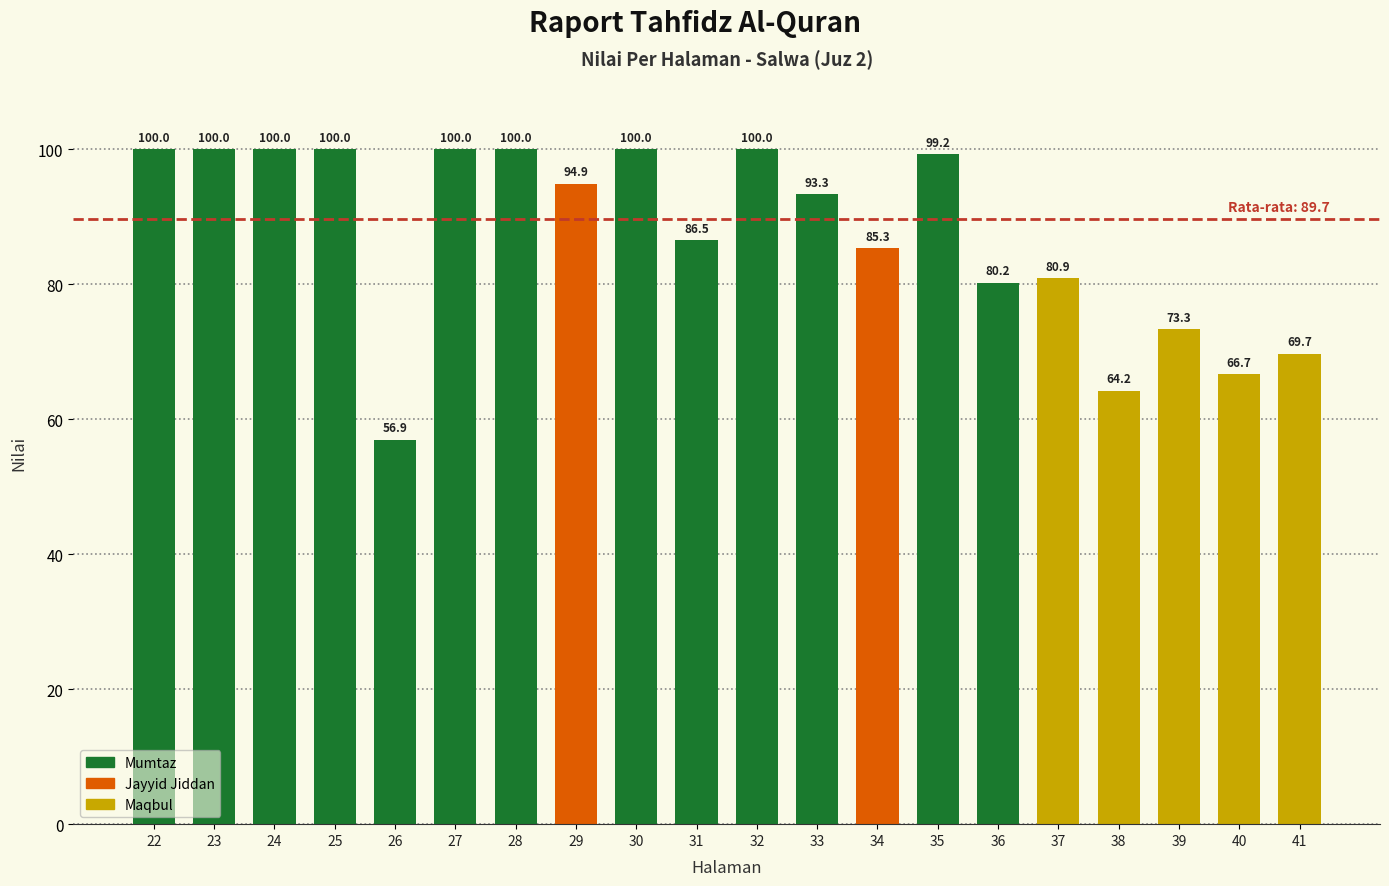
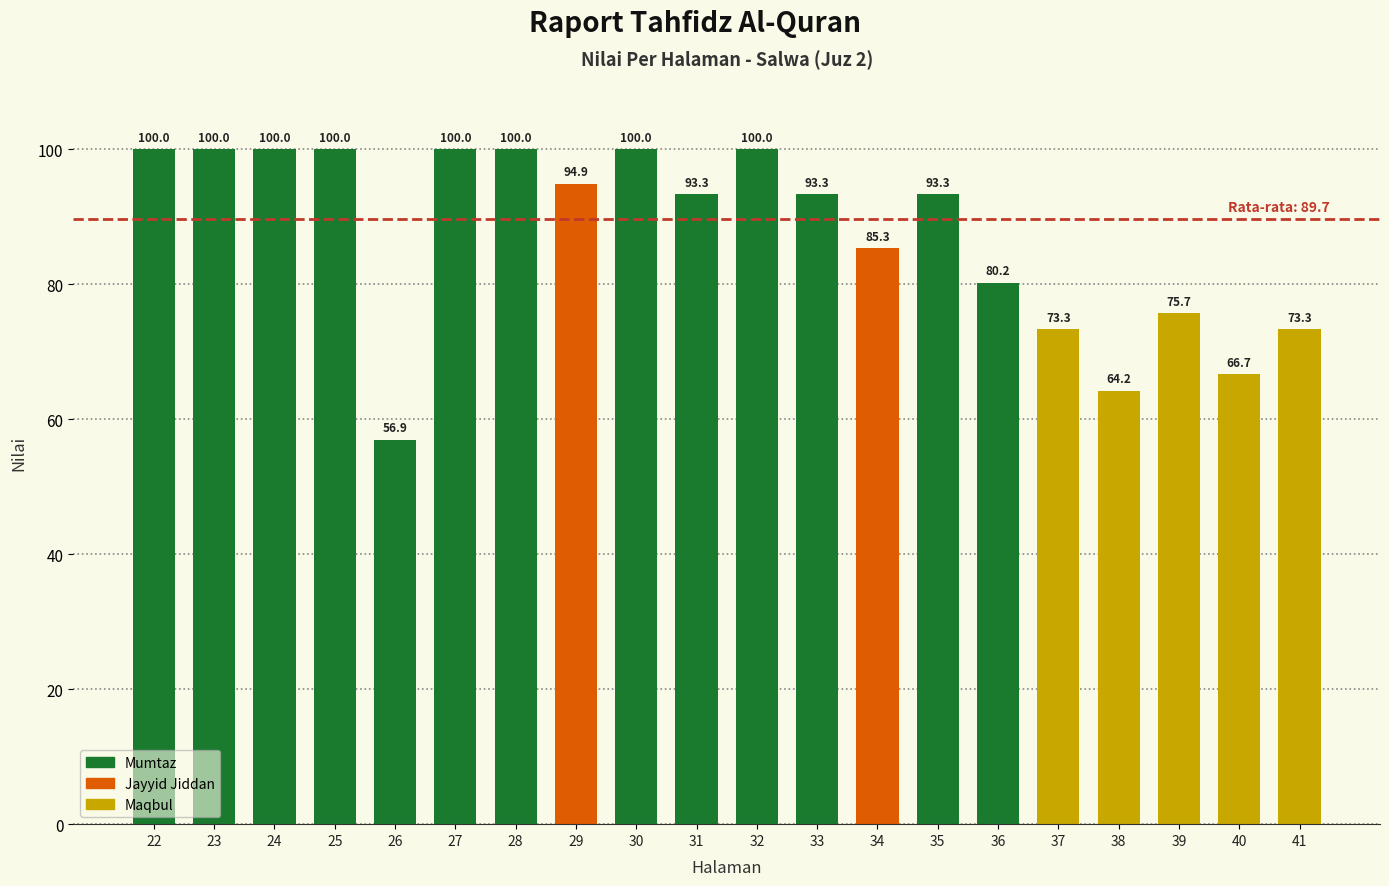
31: 86.5 -> 93.3
35: 99.2 -> 93.3
37: 80.9 -> 73.3
39: 73.3 -> 75.7
41: 69.7 -> 73.3
